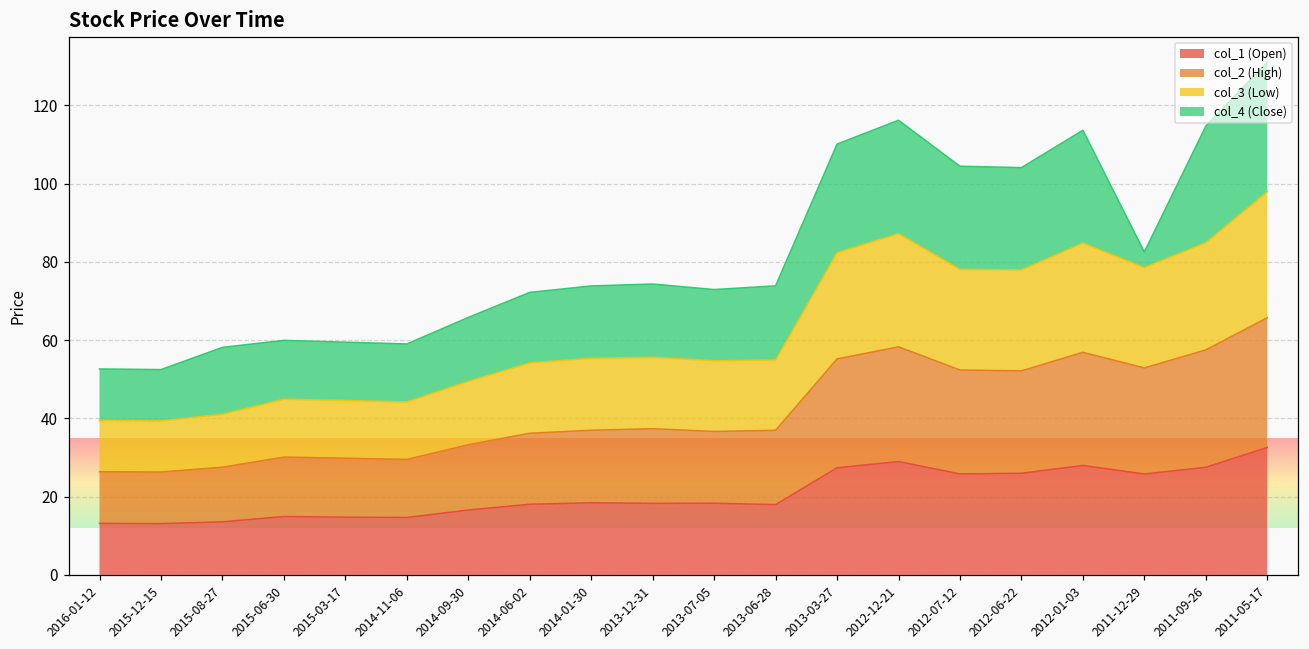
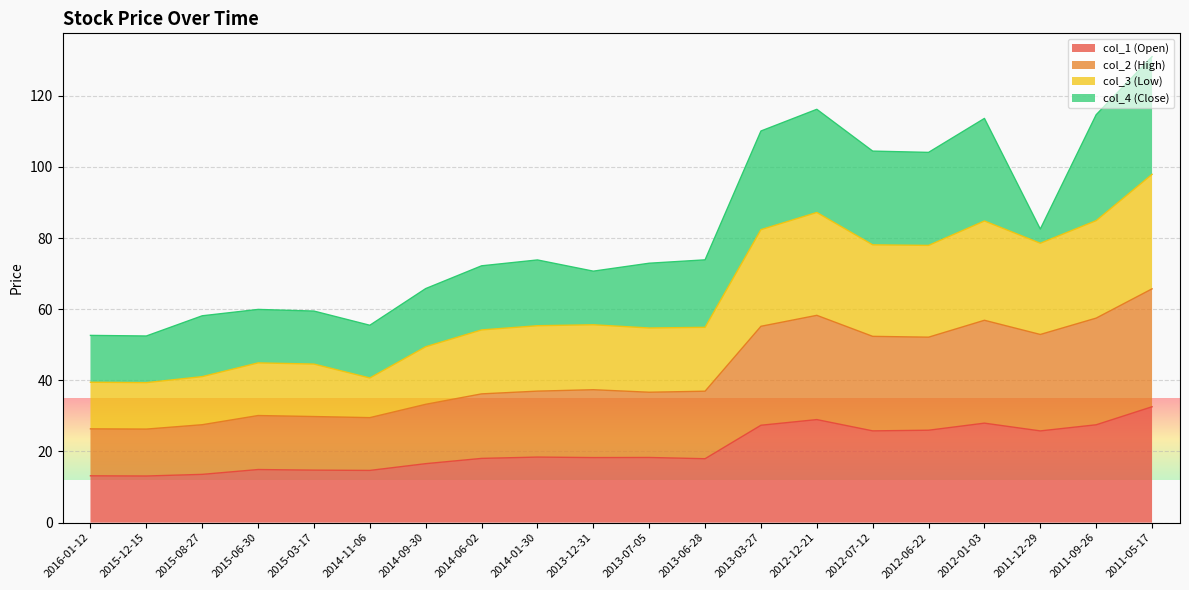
col_3 (Low), 2014-11-06: 15 -> 11
col_4 (Close), 2013-12-31: 19 -> 15
